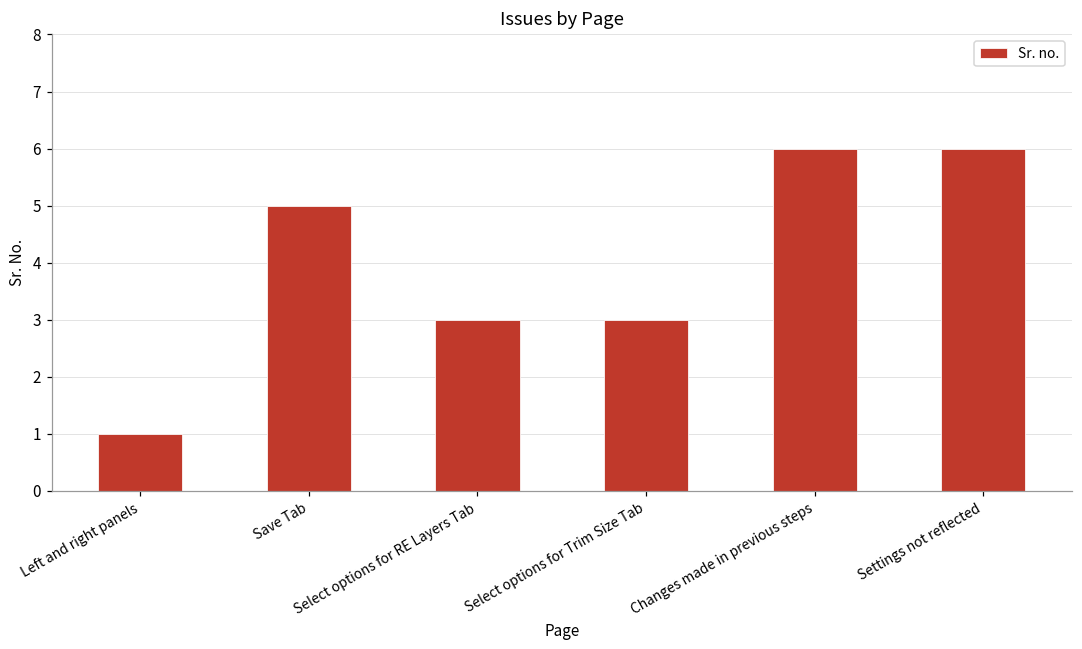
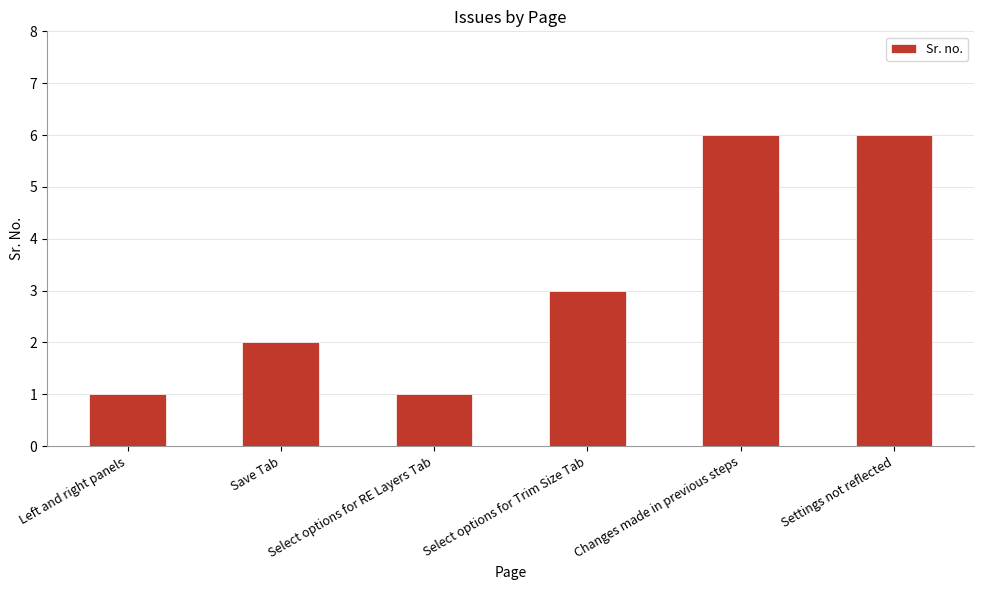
Save Tab: 5 -> 2
Select options for RE Layers Tab: 3 -> 1
